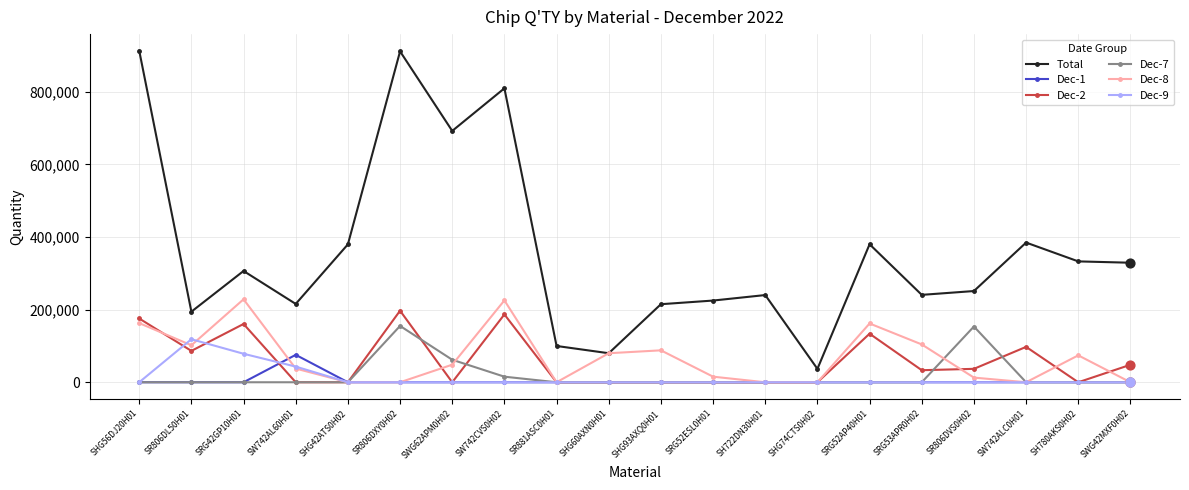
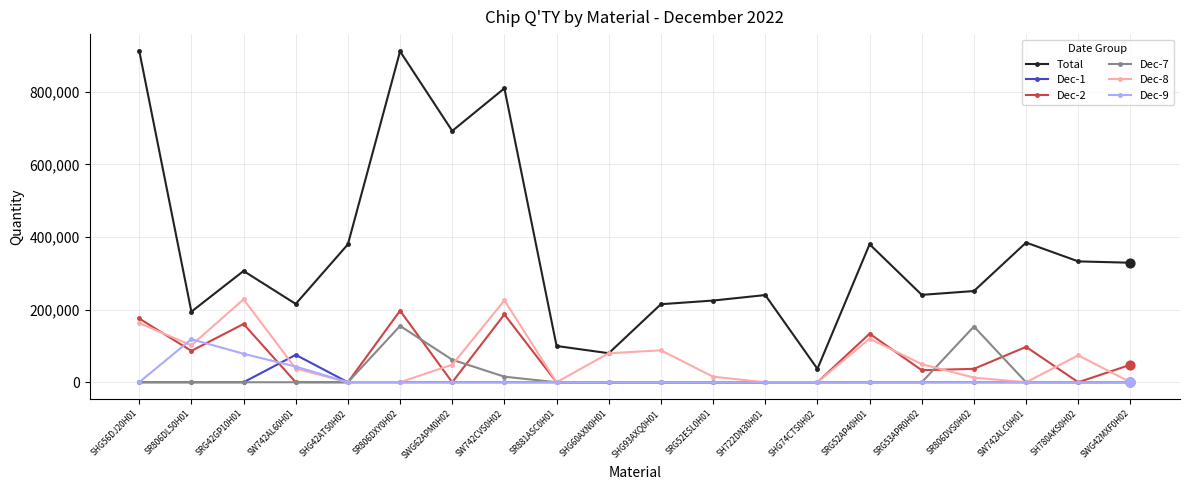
Dec-8, SRG52AP40H01: 160,000 -> 120,000
Dec-8, SRG53APR0H02: 100,000 -> 50,000
